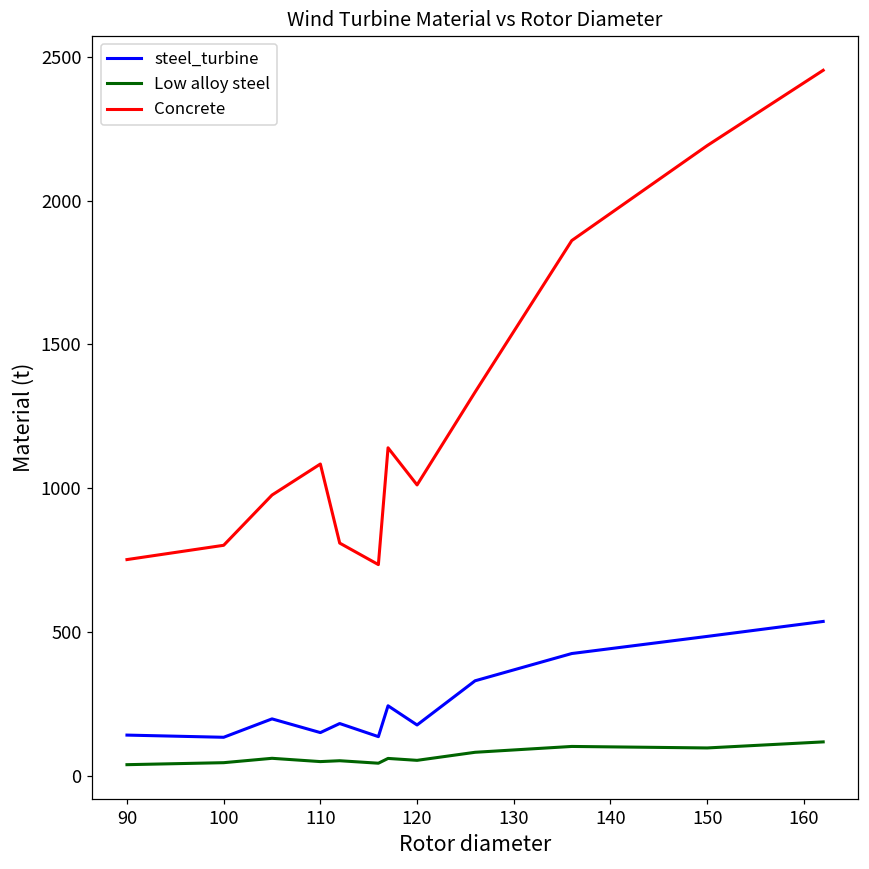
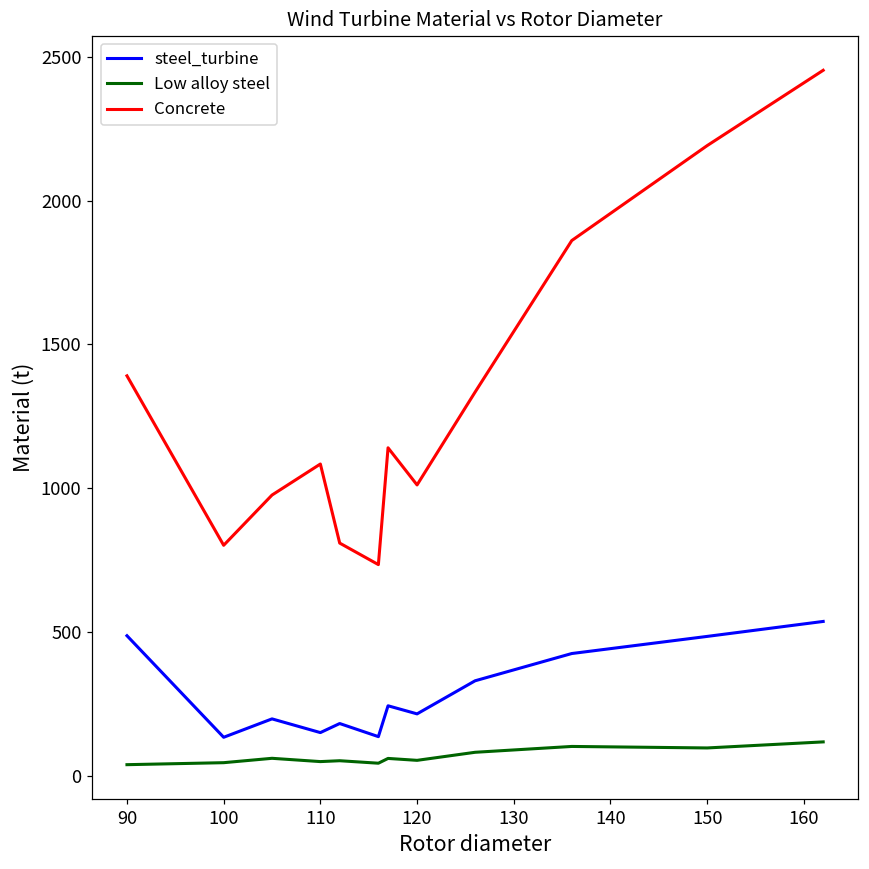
steel_turbine, 90: 140 -> 490
Concrete, 90: 750 -> 1390
steel_turbine, 120: 180 -> 210
